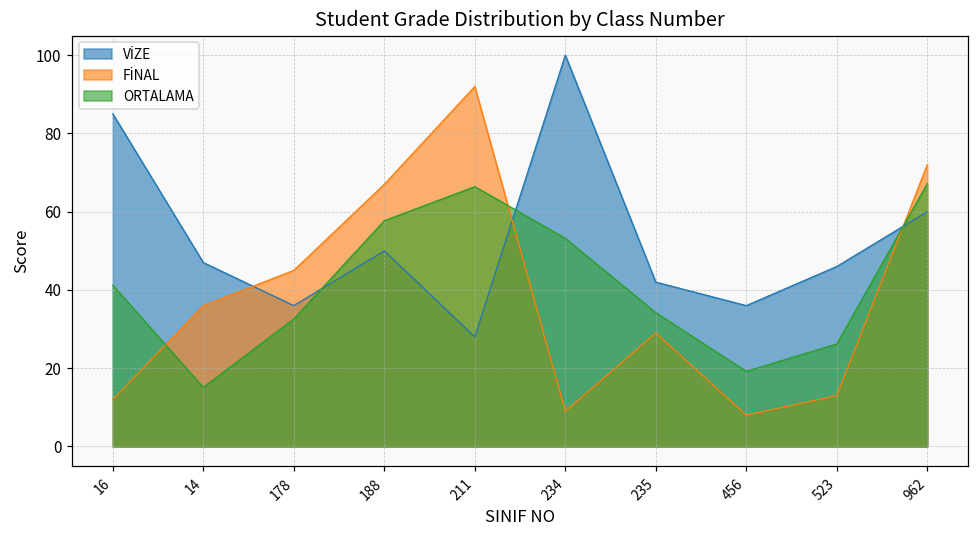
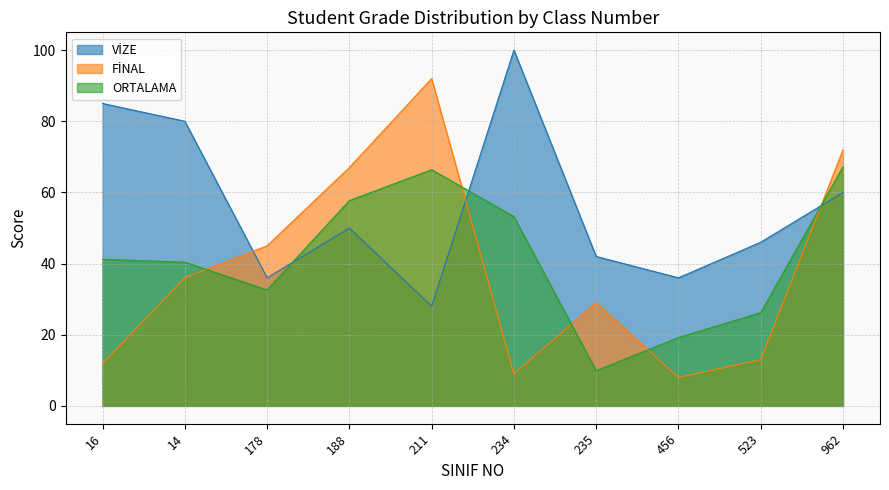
VİZE, 14: 47 -> 80
ORTALAMA, 14: 15 -> 40
ORTALAMA, 235: 34 -> 10
